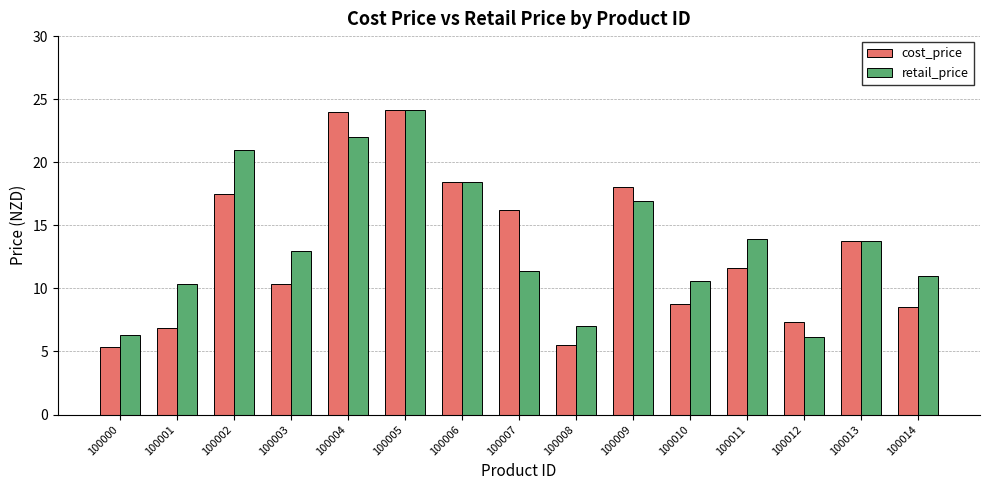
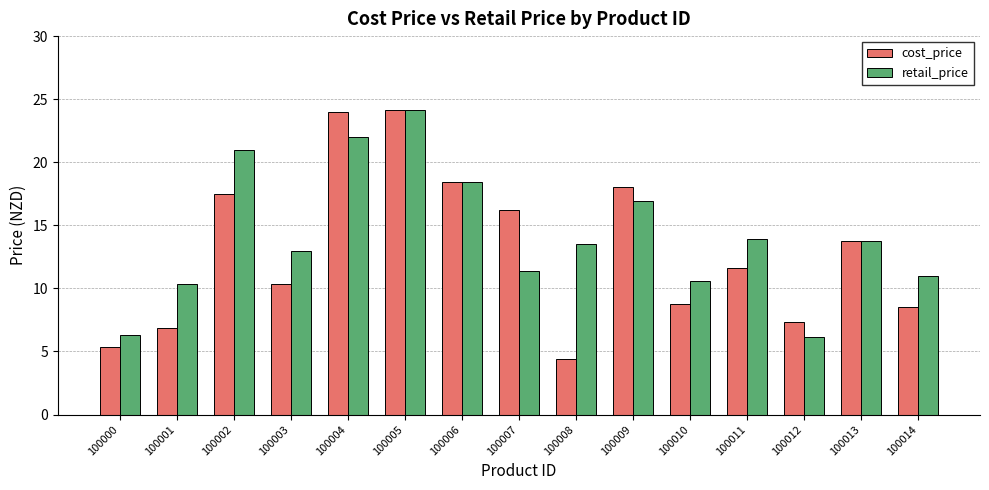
cost_price, 100008: 5.5 -> 4.4
retail_price, 100008: 7.0 -> 13.5
